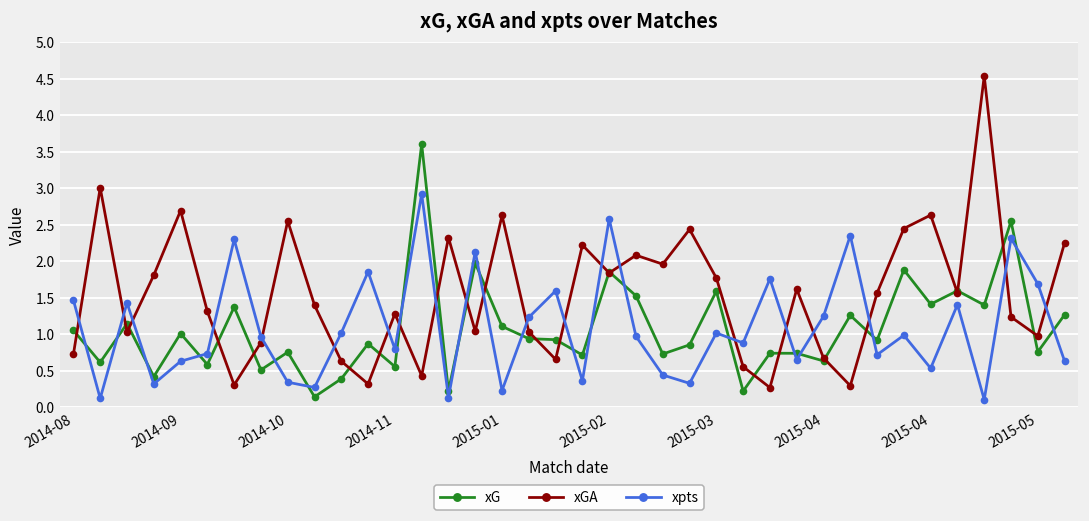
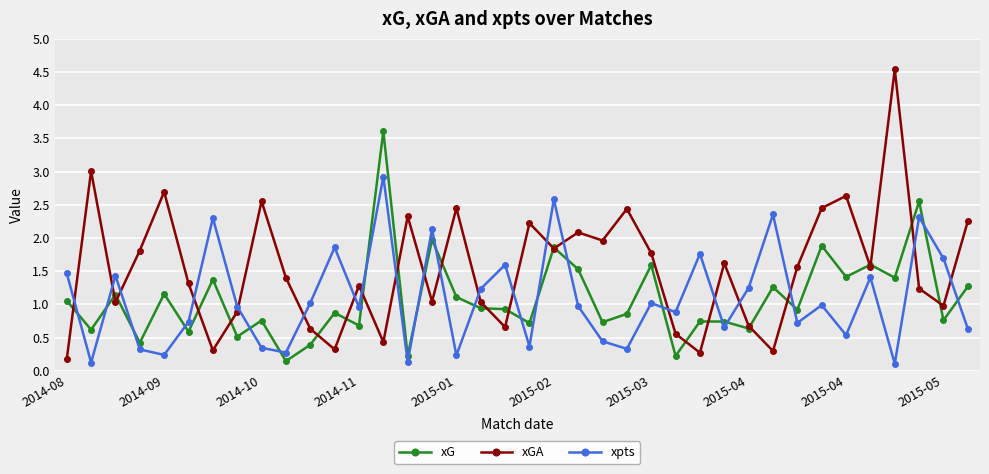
xGA, 2014-08: 0.7 -> 0.2
xG, 2014-09: 1.0 -> 1.2
xpts, 2014-09: 0.6 -> 0.2
xG, 2014-11: 0.6 -> 0.7
xpts, 2014-11: 0.8 -> 1.0
xGA, 2015-01: 2.6 -> 2.4
